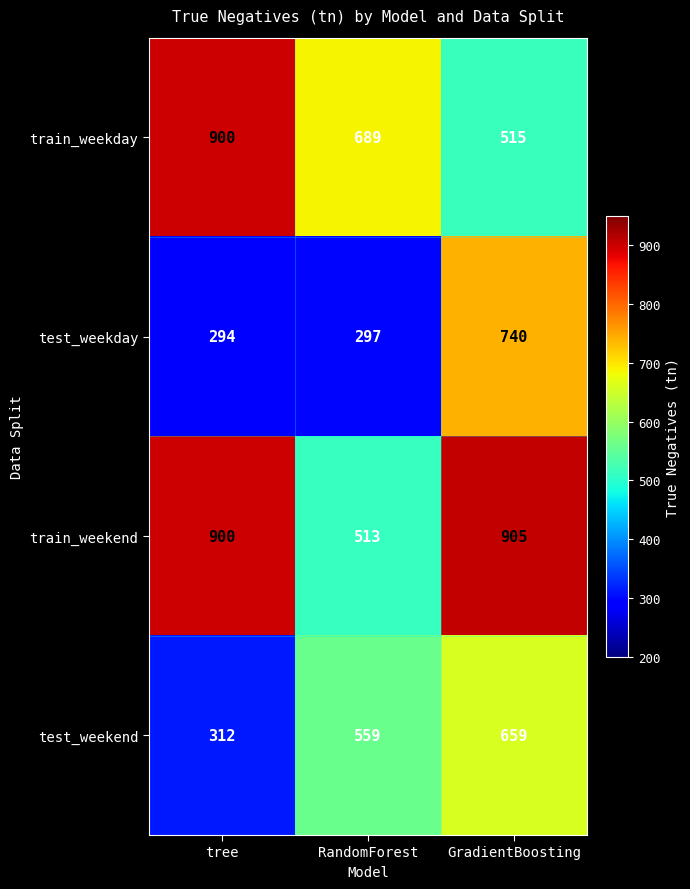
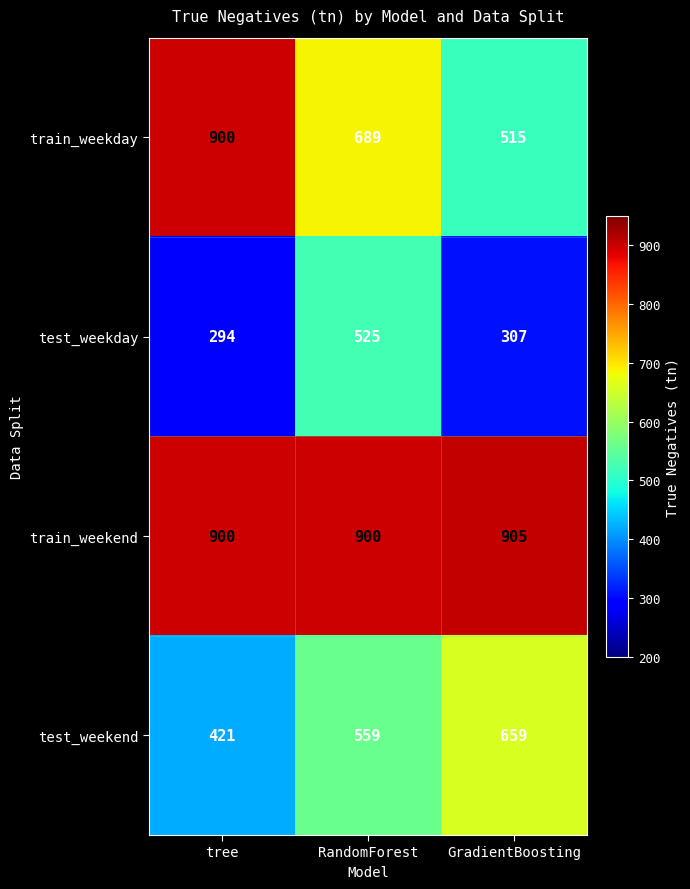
test_weekday, RandomForest: 297 -> 525
test_weekday, GradientBoosting: 740 -> 307
train_weekend, RandomForest: 513 -> 900
test_weekend, tree: 312 -> 421
